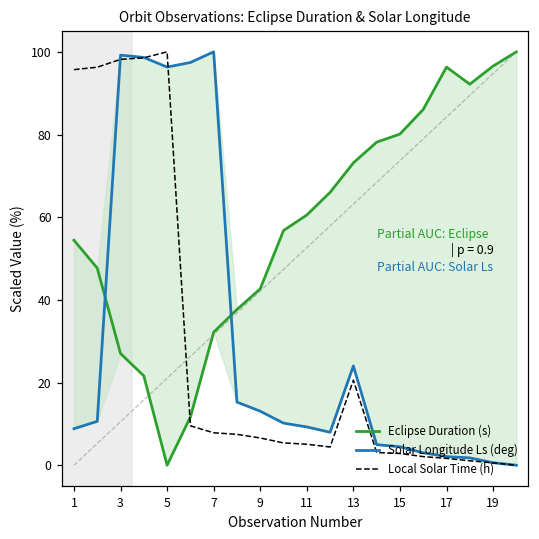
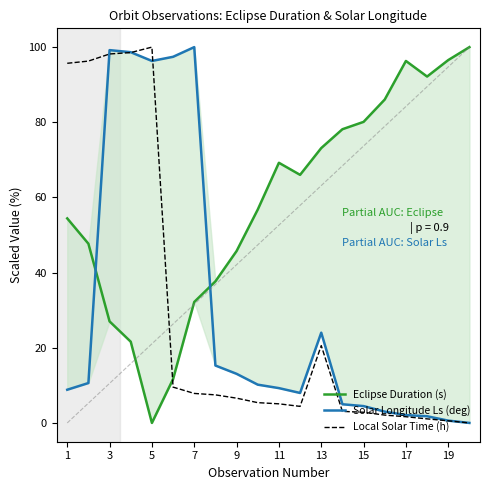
Eclipse Duration (s), 9: 43 -> 46
Eclipse Duration (s), 11: 61 -> 69
